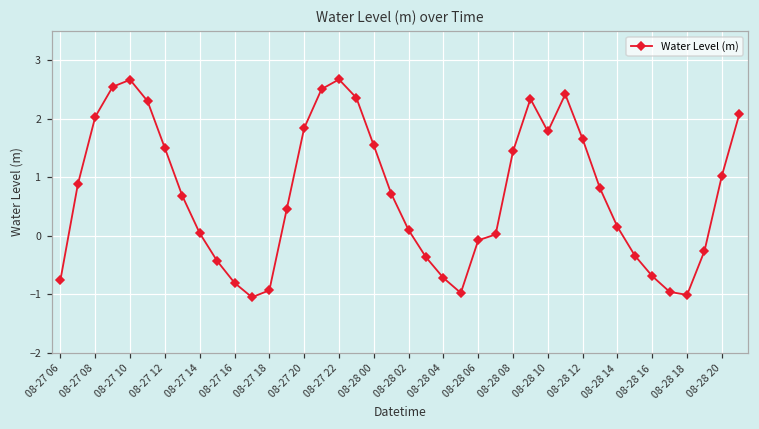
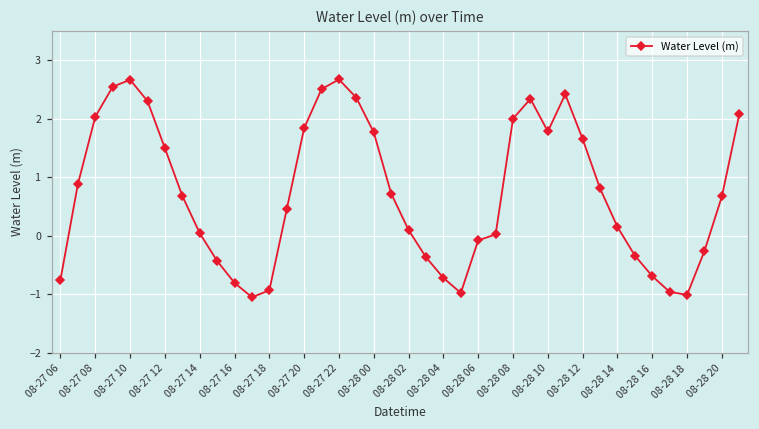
08-28 00: 1.5 -> 1.8
08-28 08: 1.4 -> 2.0
08-28 20: 1.0 -> 0.7
